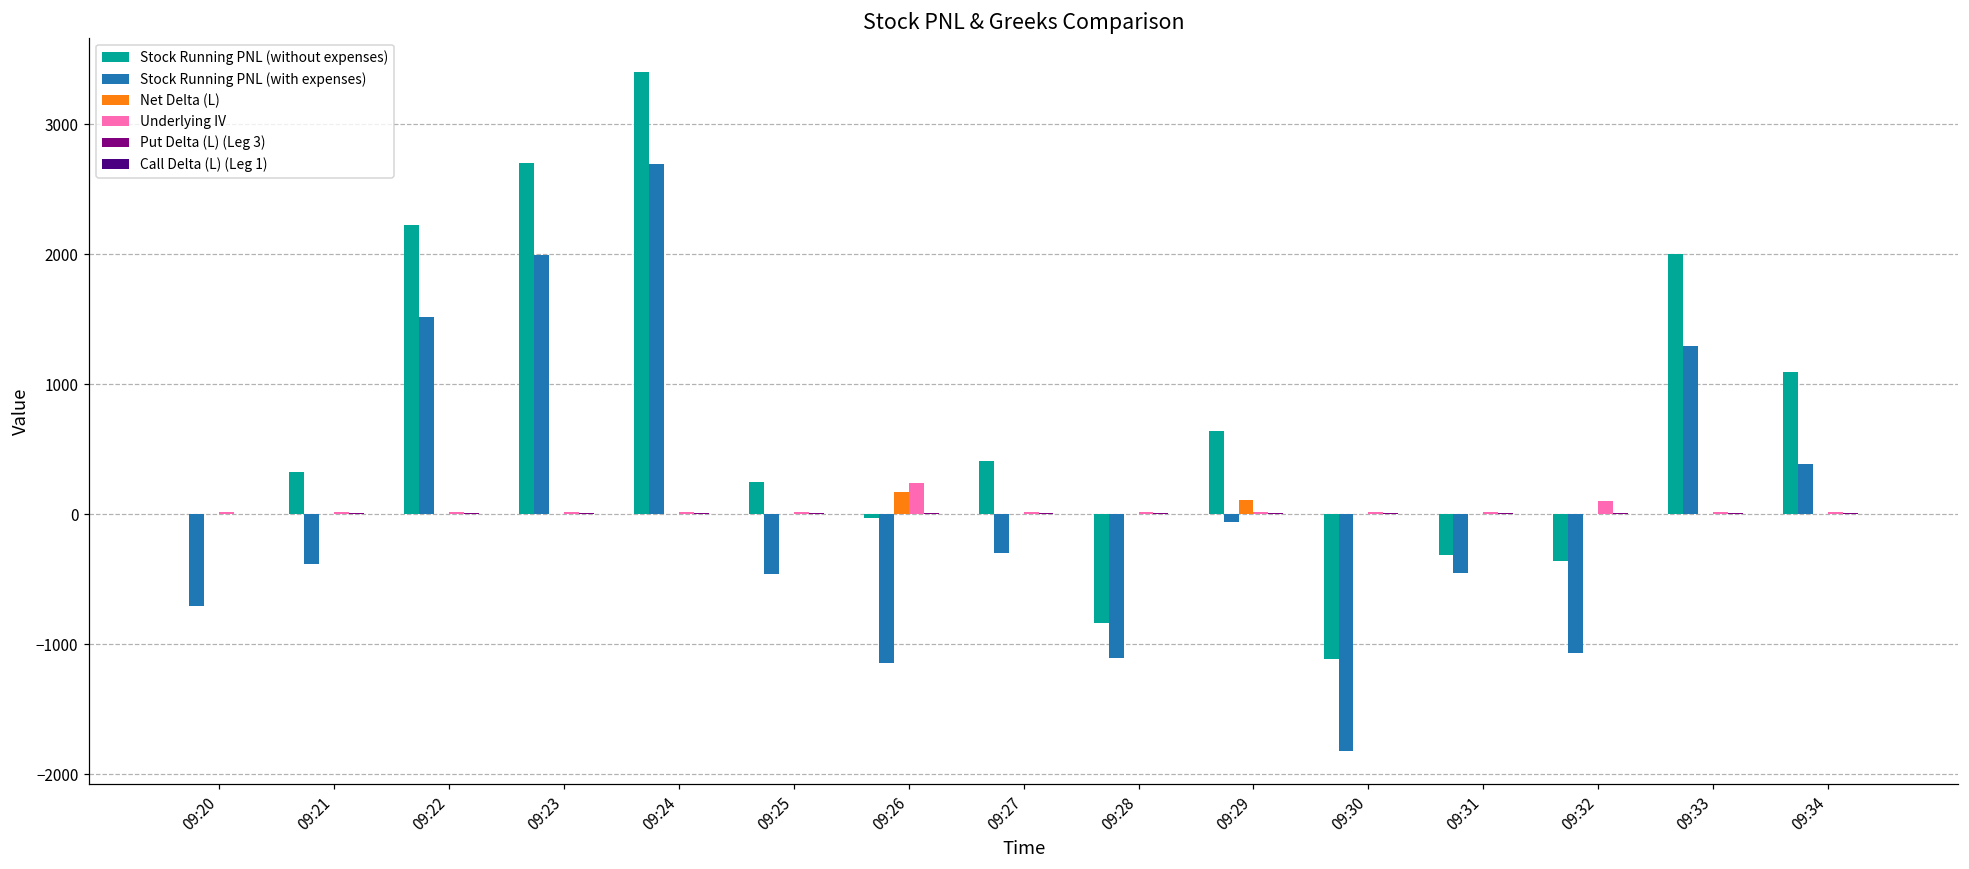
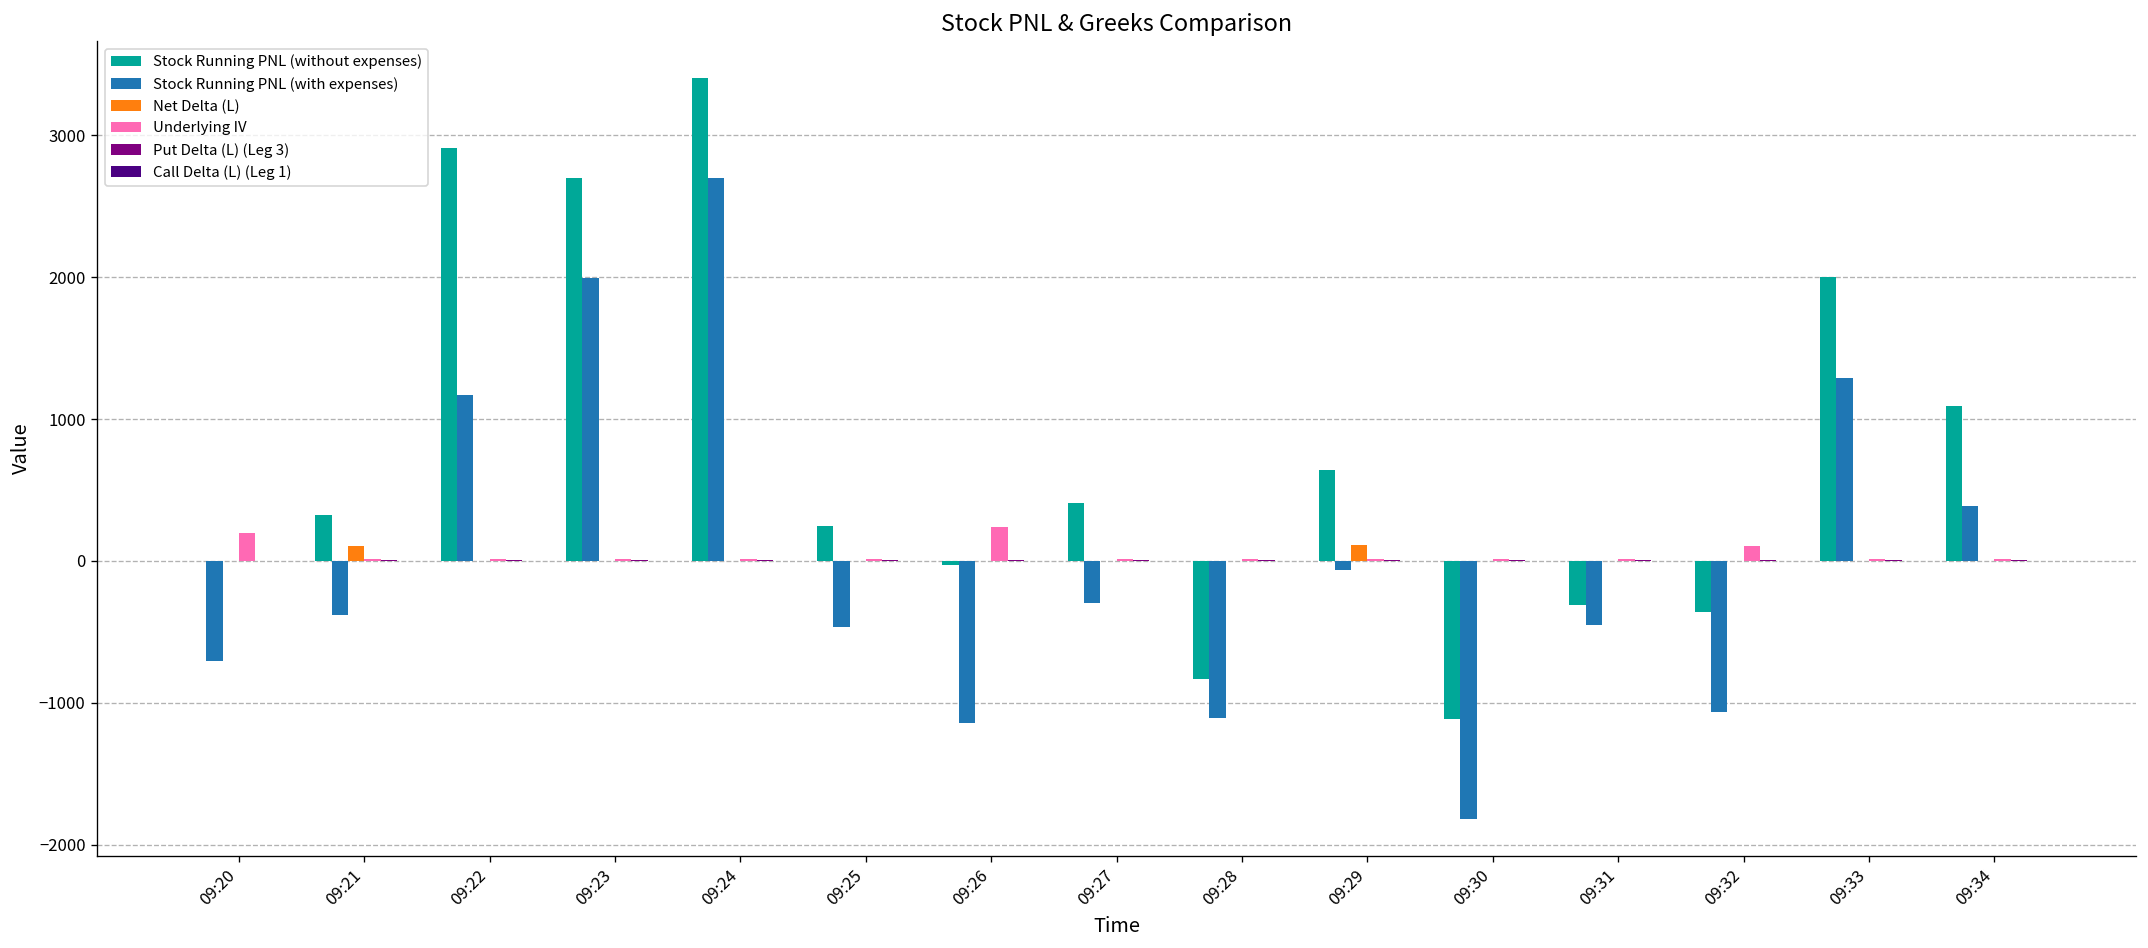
Underlying IV, 09:20: 20 -> 190
Net Delta (L), 09:21: 0 -> 110
Stock Running PNL (without expenses), 09:22: 2220 -> 2910
Stock Running PNL (with expenses), 09:22: 1520 -> 1170
Net Delta (L), 09:26: 170 -> 0
